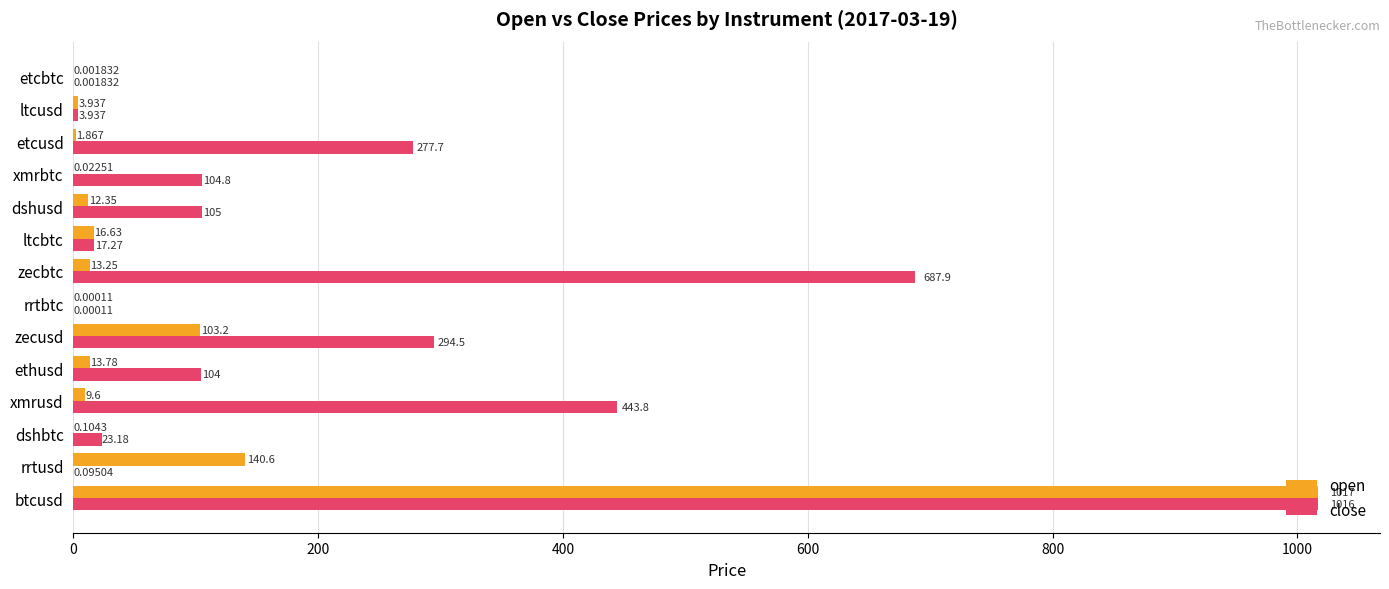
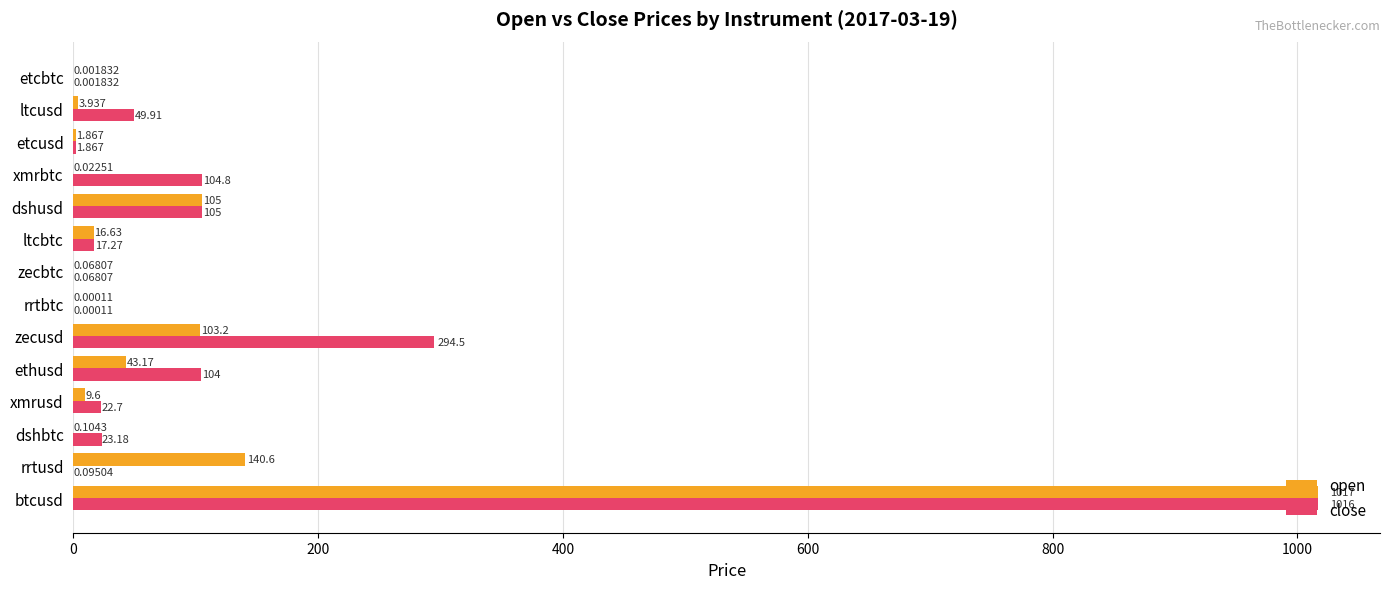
close, ltcusd: 3.937 -> 49.91
close, etcusd: 277.7 -> 1.867
open, dshusd: 12.35 -> 105
open, zecbtc: 13.25 -> 0.06807
close, zecbtc: 687.9 -> 0.06807
open, ethusd: 13.78 -> 43.17
close, xmrusd: 443.8 -> 22.7
